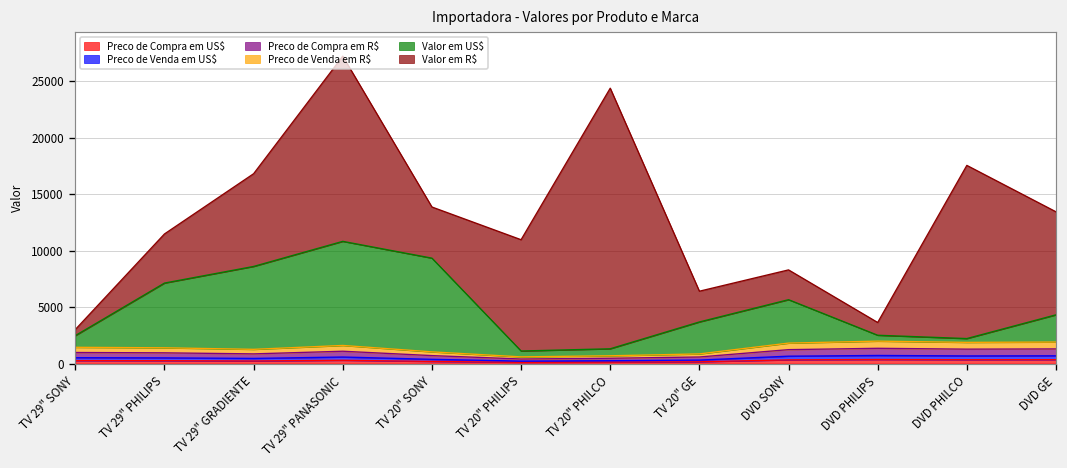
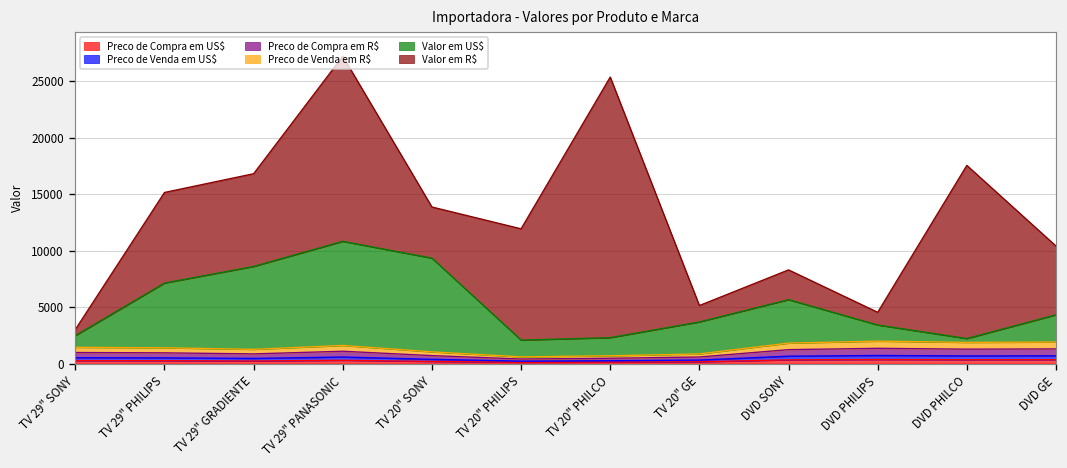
Valor em R$, TV 29" PHILIPS: 4000 -> 8000
Valor em US$, TV 20" PHILIPS: 500 -> 1500
Valor em US$, TV 20" PHILCO: 1000 -> 2000
Valor em R$, TV 20" GE: 3000 -> 1000
Valor em US$, DVD PHILIPS: 500 -> 1400
Valor em R$, DVD GE: 9000 -> 6000
